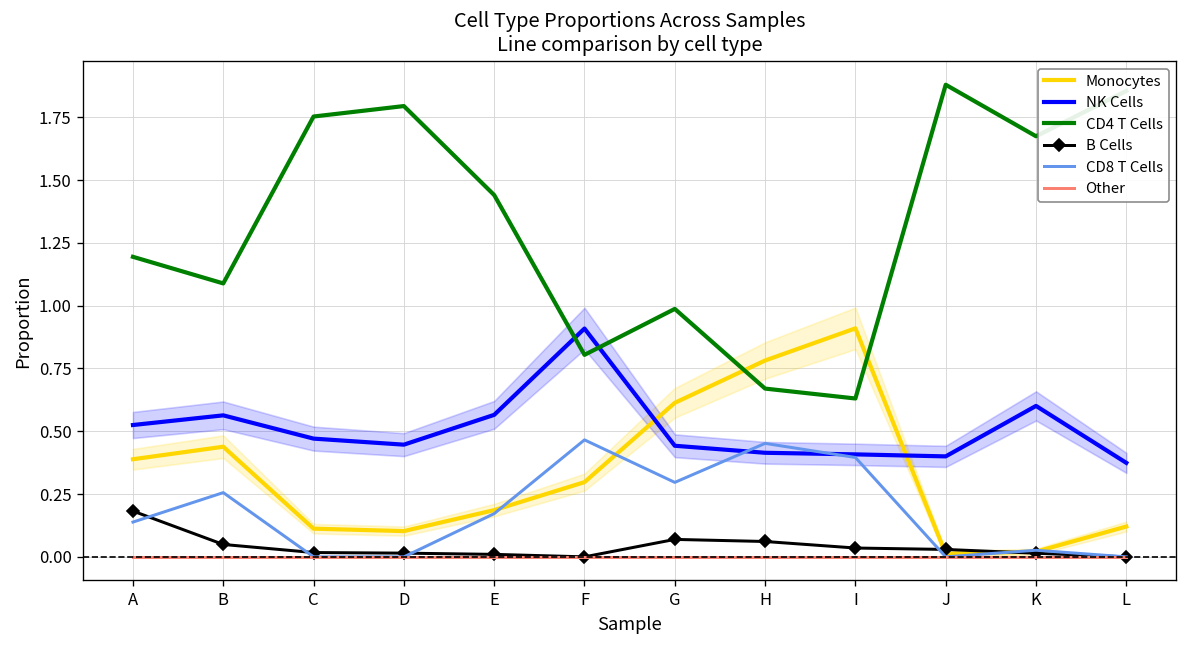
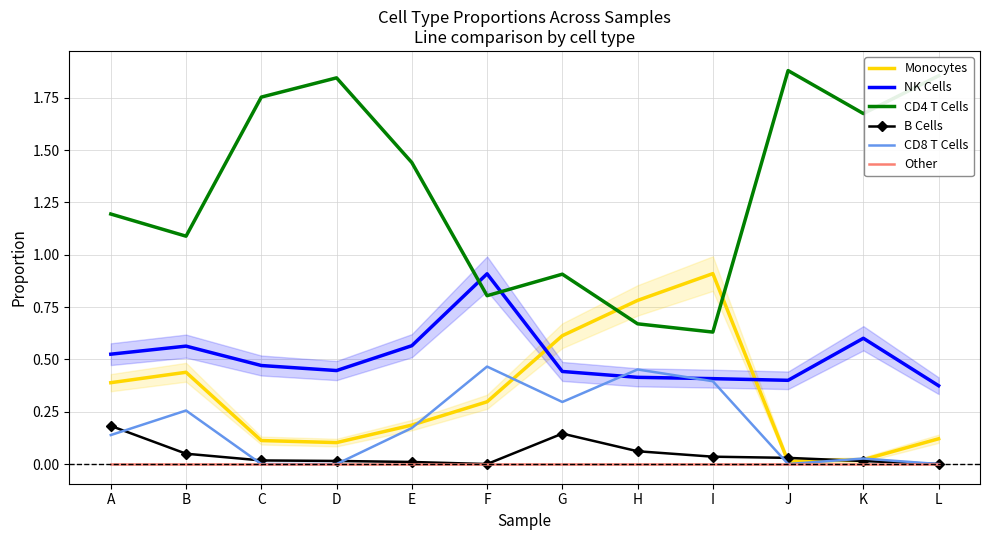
CD4 T Cells, D: 1.79 -> 1.84
CD4 T Cells, G: 0.99 -> 0.91
B Cells, G: 0.07 -> 0.15
